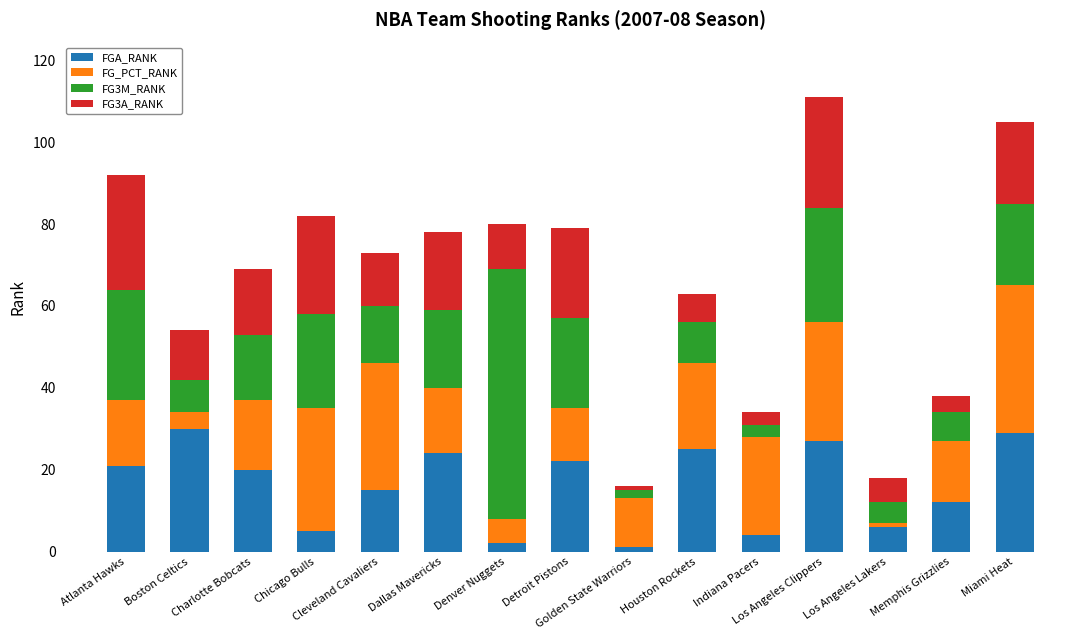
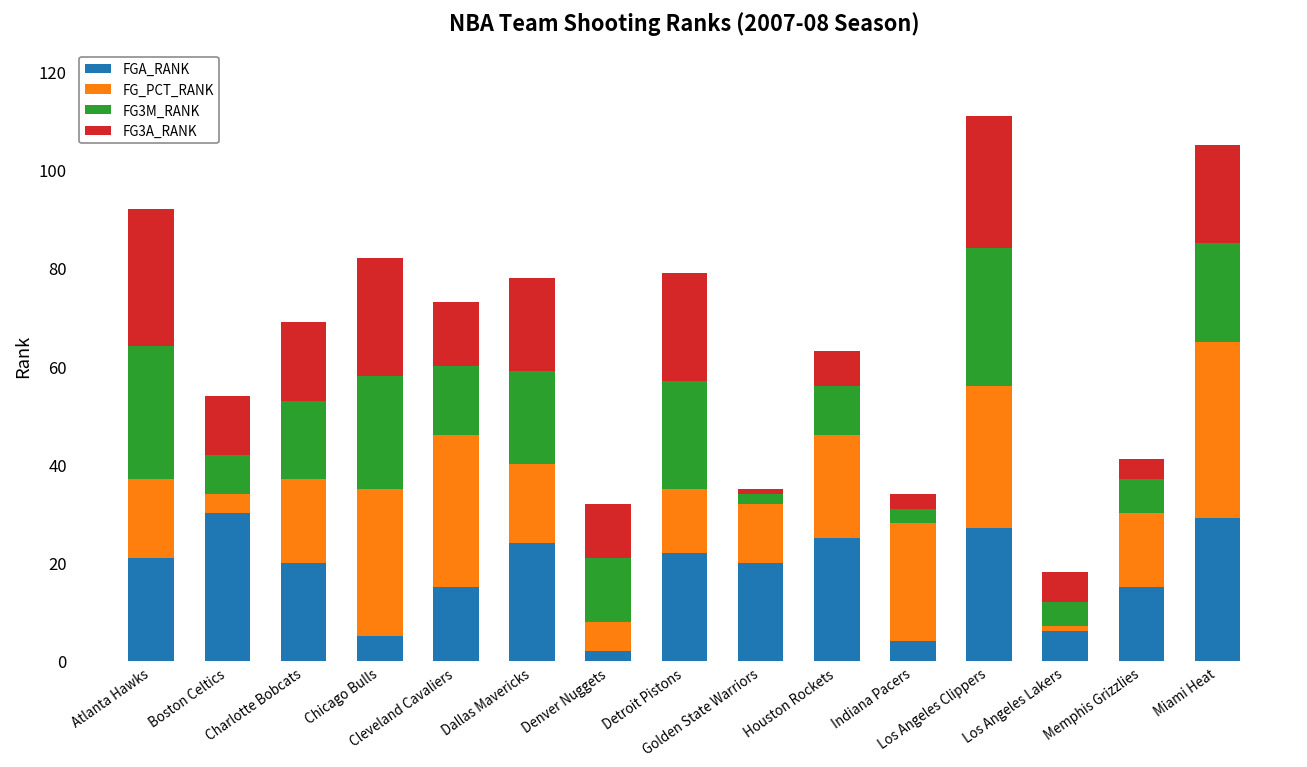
FG3M_RANK, Denver Nuggets: 61 -> 13
FGA_RANK, Golden State Warriors: 1 -> 20
FGA_RANK, Memphis Grizzlies: 12 -> 15
